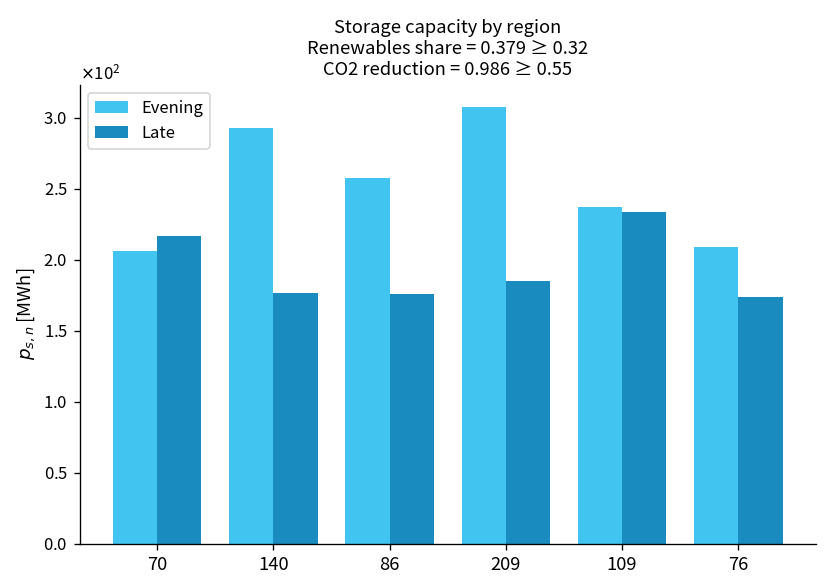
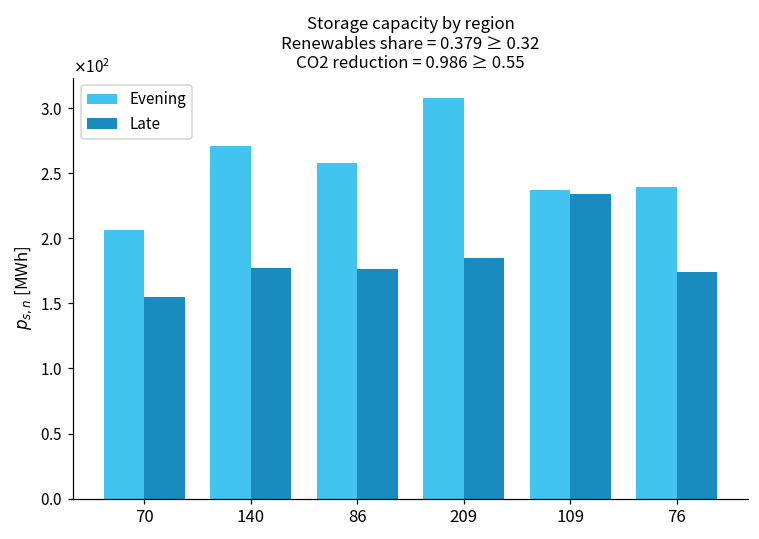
Late, 70: 217 -> 155
Evening, 140: 293 -> 271
Evening, 76: 209 -> 239
